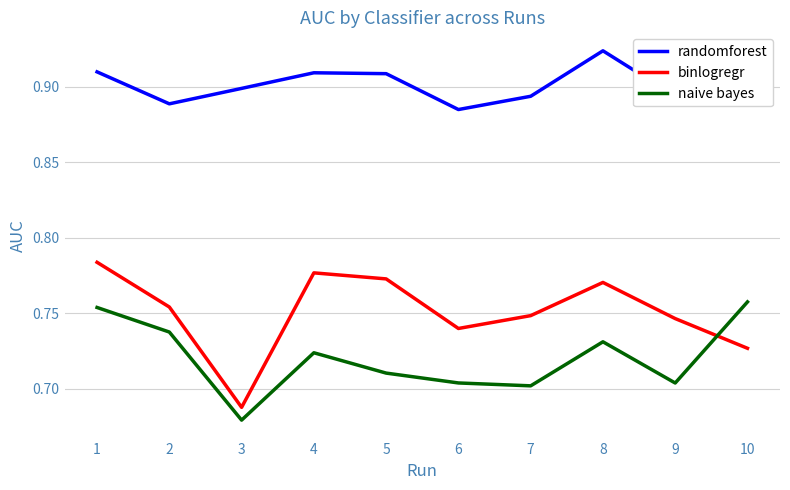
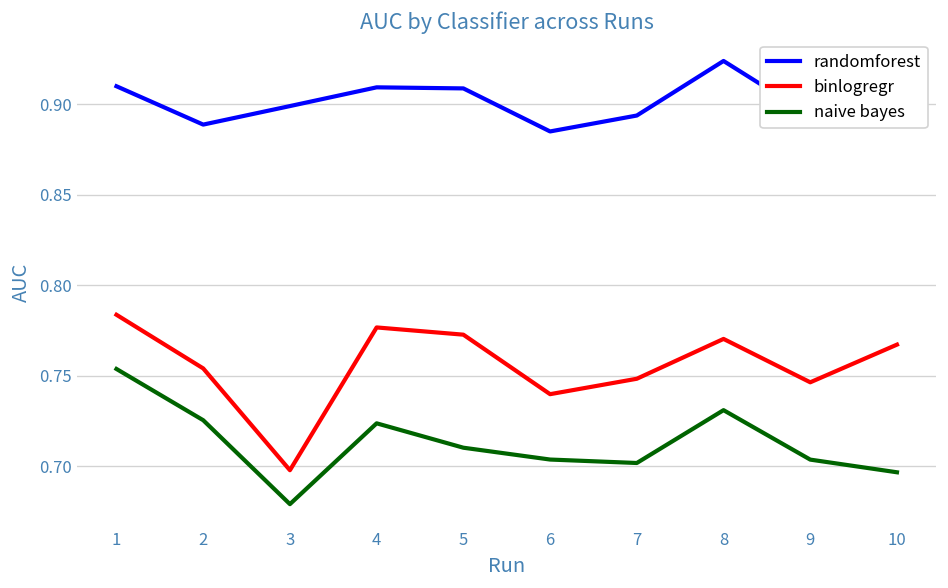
naive bayes, 2: 0.738 -> 0.726
binlogregr, 3: 0.688 -> 0.698
binlogregr, 10: 0.727 -> 0.767
naive bayes, 10: 0.757 -> 0.697
